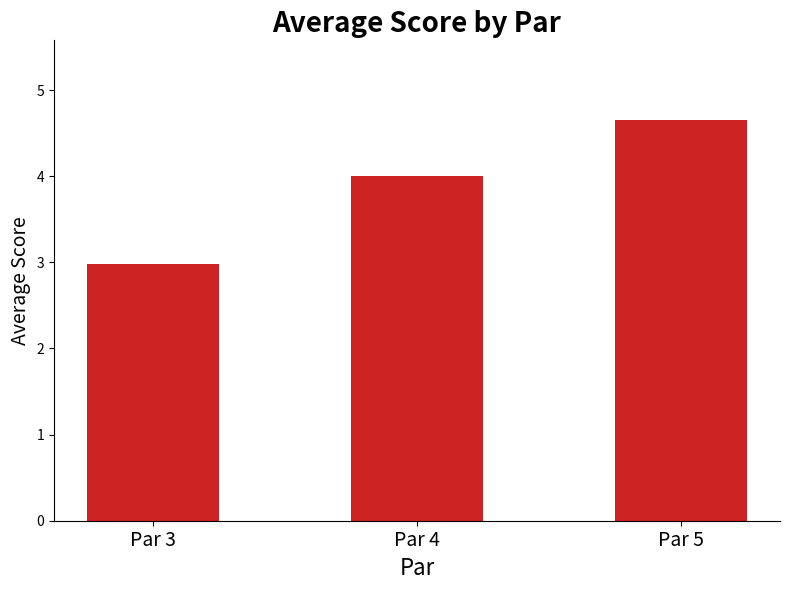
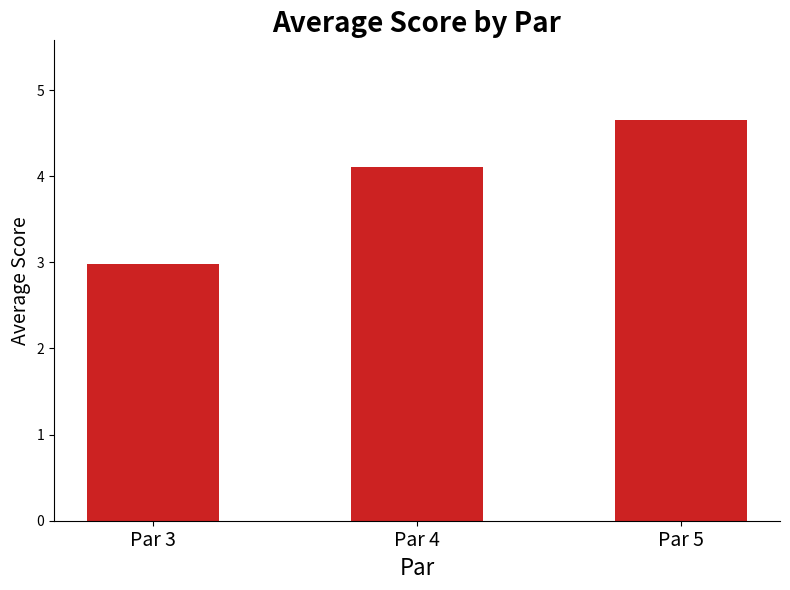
Par 4: 4.0 -> 4.1
